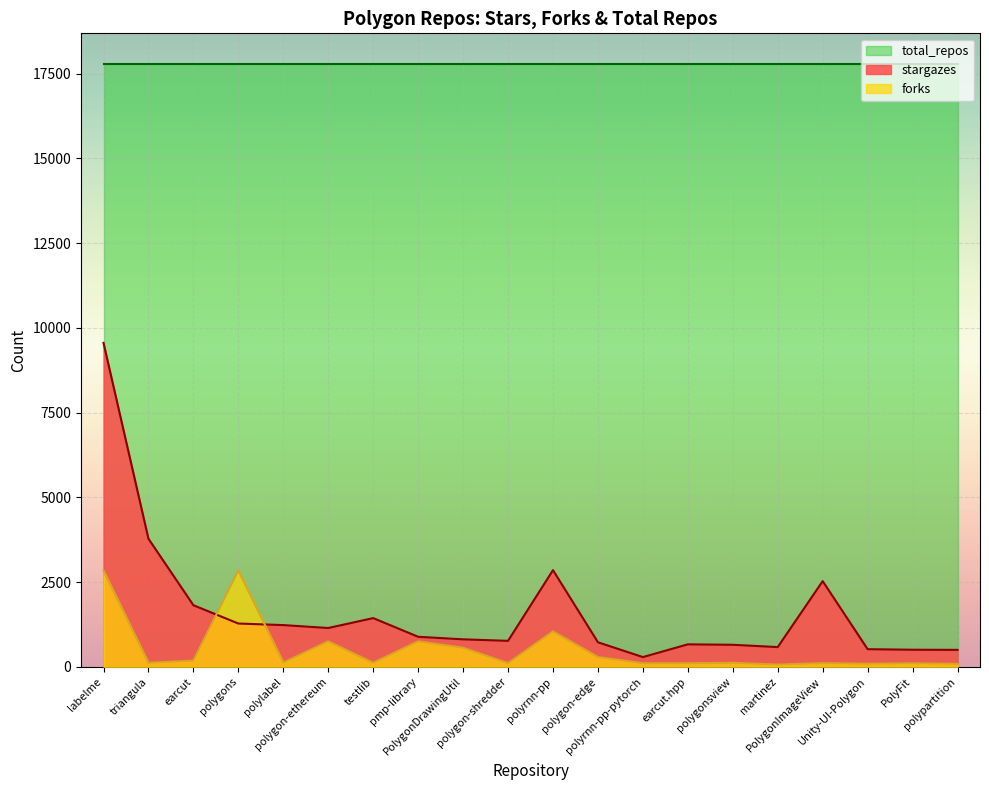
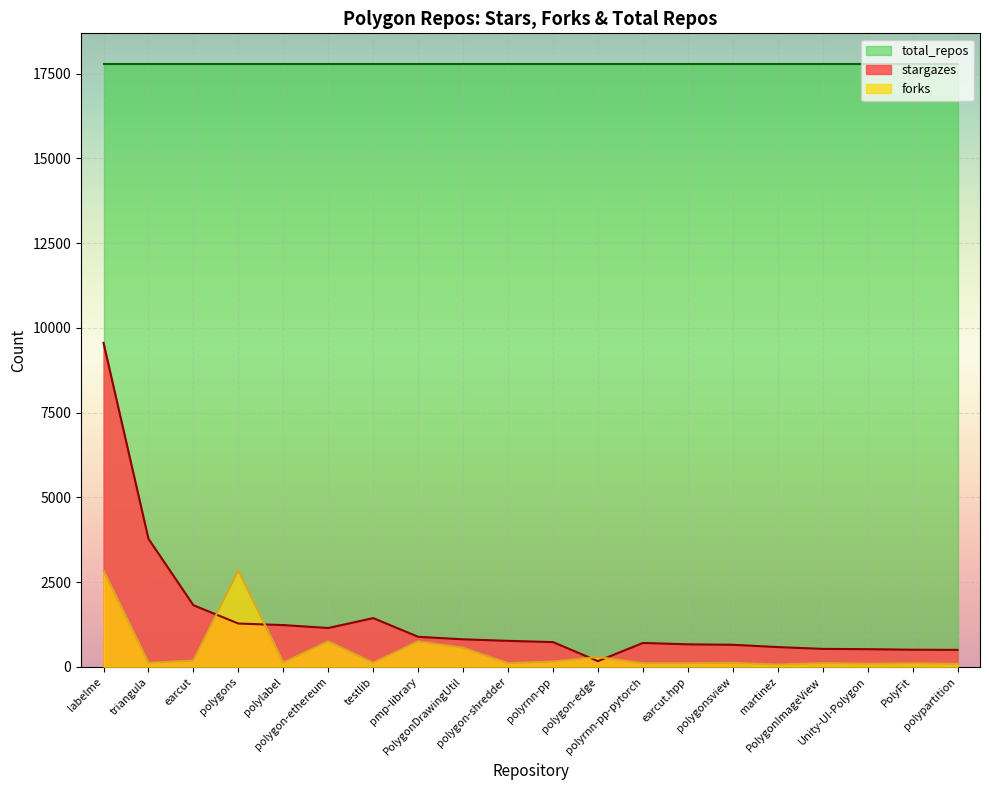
stargazes, polyrnn-pp: 2900 -> 700
forks, polyrnn-pp: 1000 -> 200
stargazes, polygon-edge: 700 -> 200
stargazes, polyrnn-pp-pytorch: 300 -> 700
stargazes, PolygonImageView: 2500 -> 500
